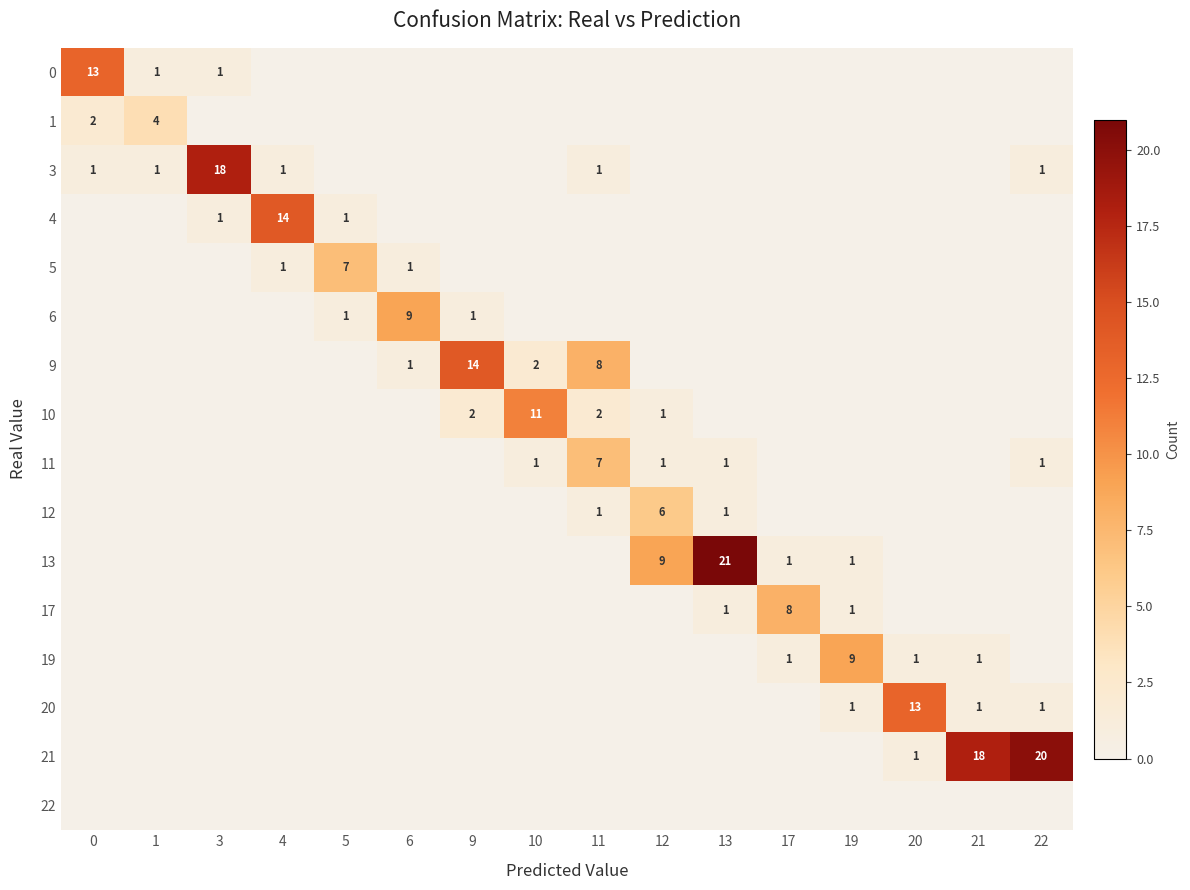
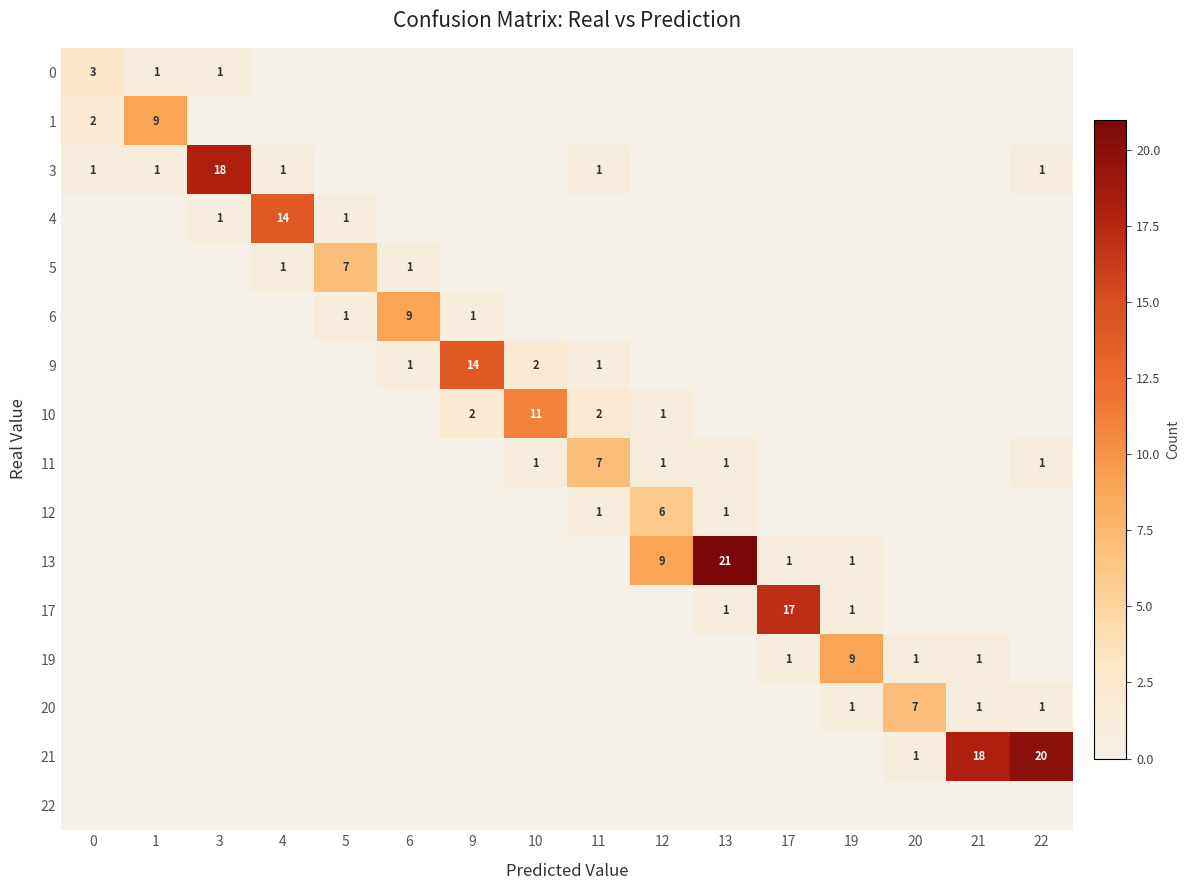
0, 0: 13 -> 3
1, 1: 4 -> 9
9, 11: 8 -> 1
17, 17: 8 -> 17
20, 20: 13 -> 7
